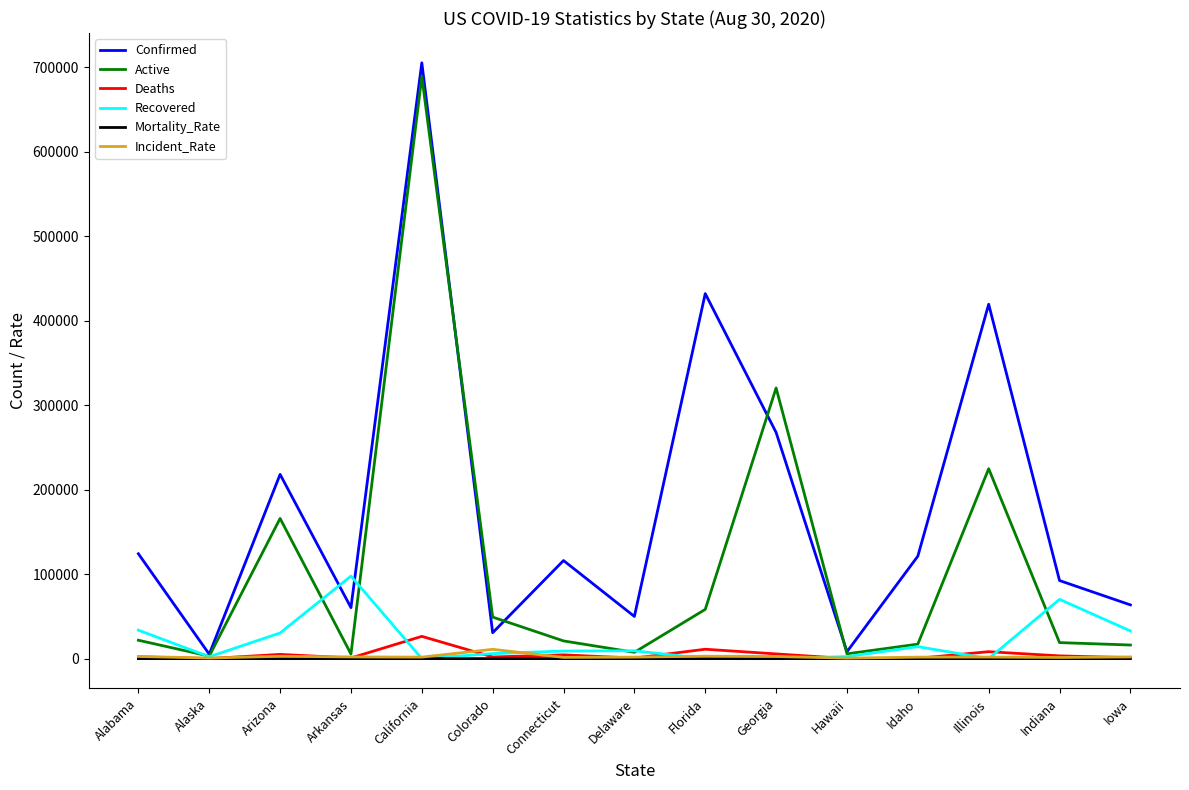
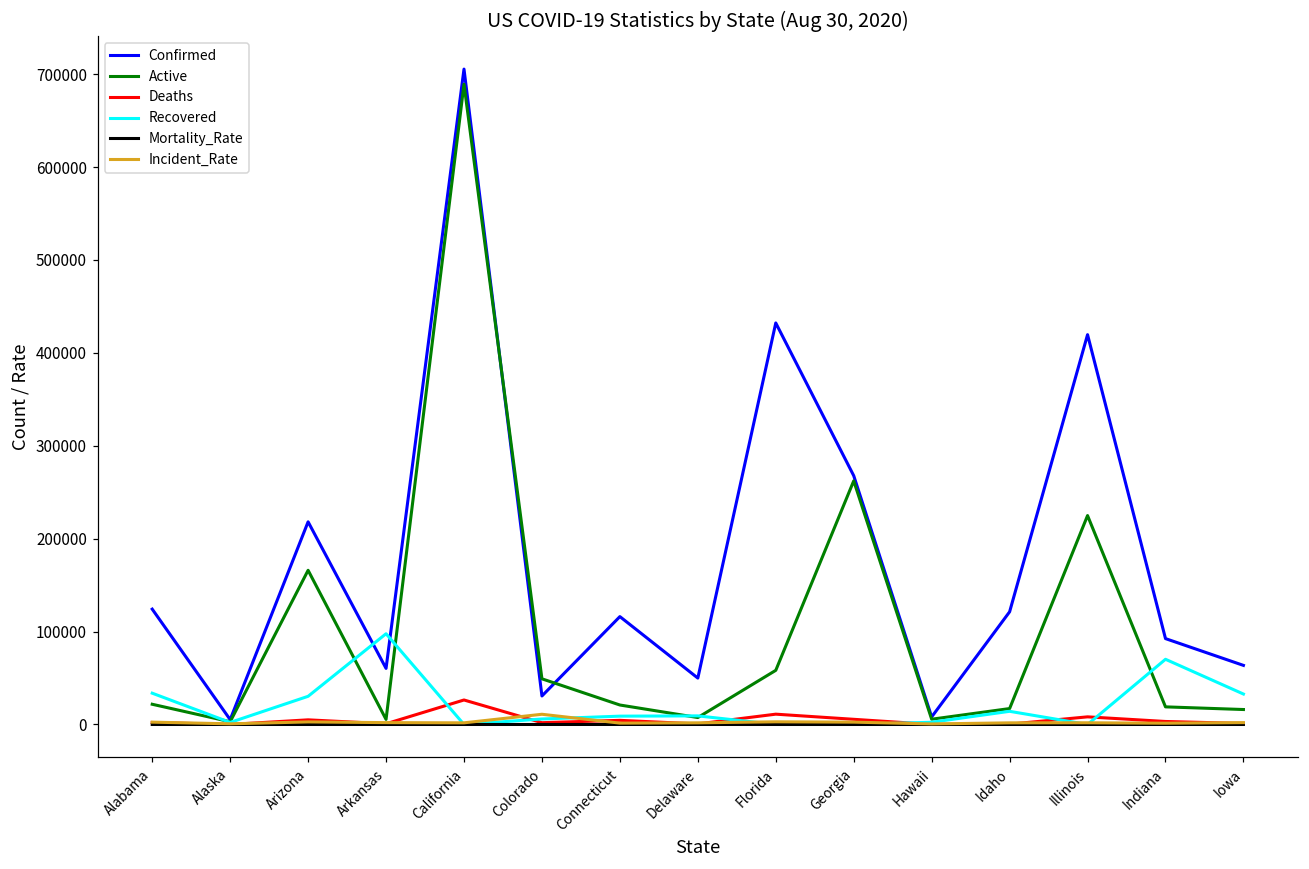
Active, Georgia: 320000 -> 260000
